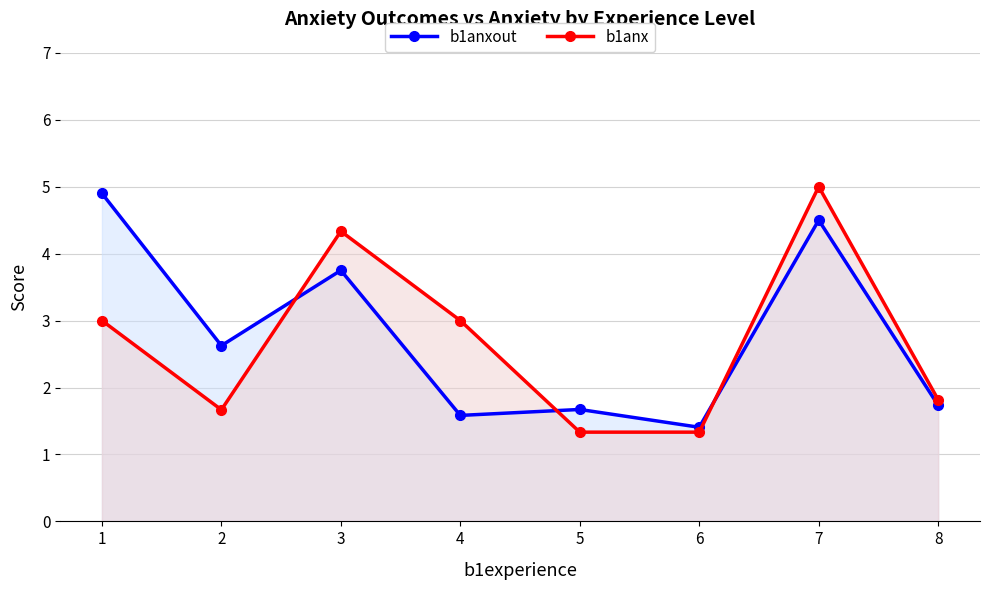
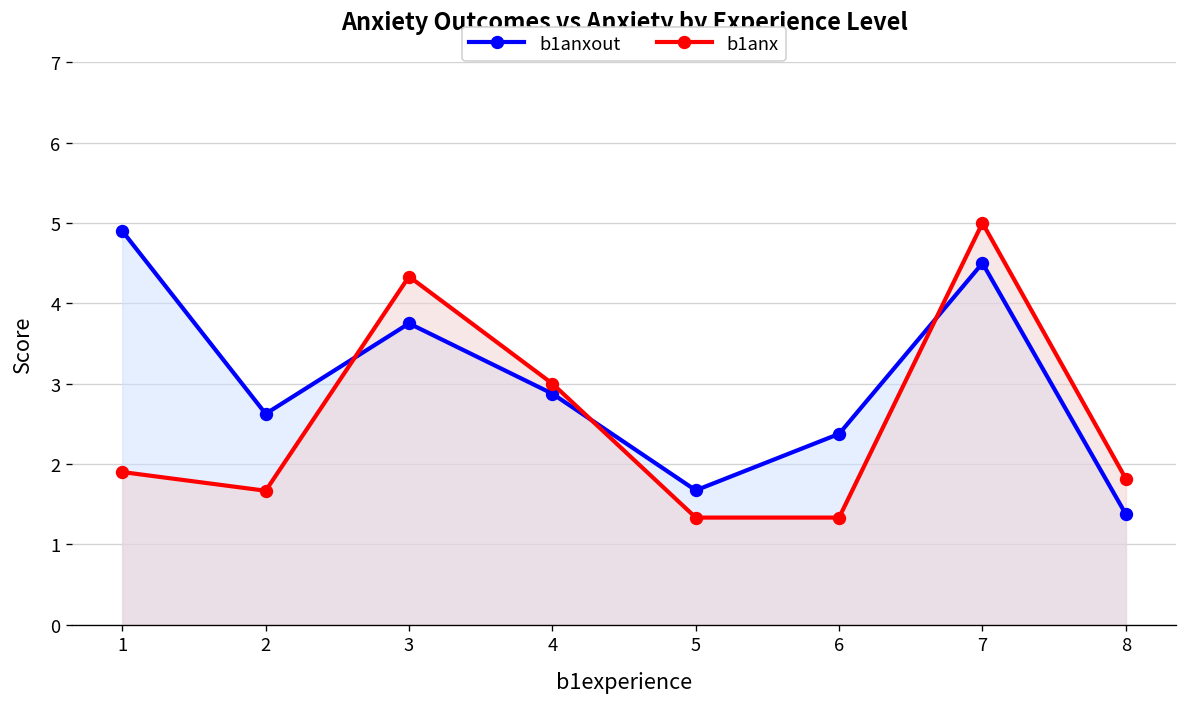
b1anx, 1: 3.0 -> 1.9
b1anxout, 4: 1.6 -> 2.9
b1anxout, 6: 1.4 -> 2.4
b1anxout, 8: 1.7 -> 1.4
